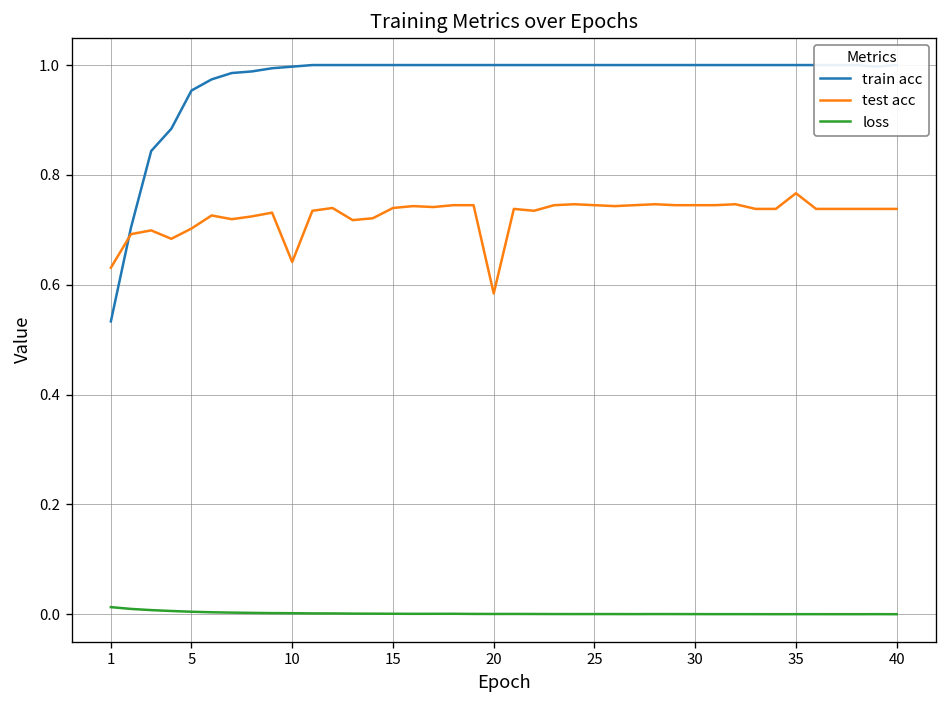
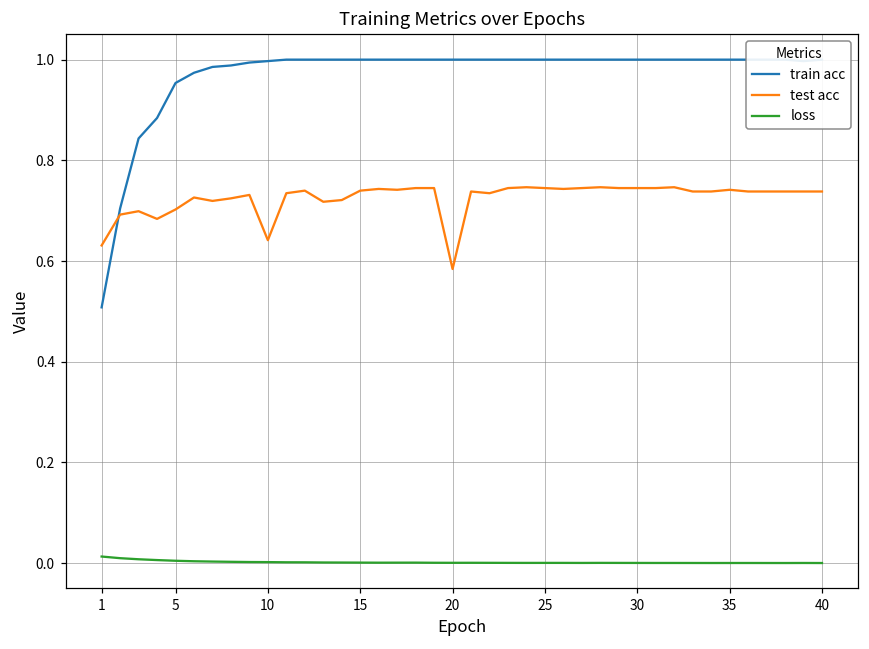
train acc, 1: 0.53 -> 0.51
test acc, 35: 0.77 -> 0.74
